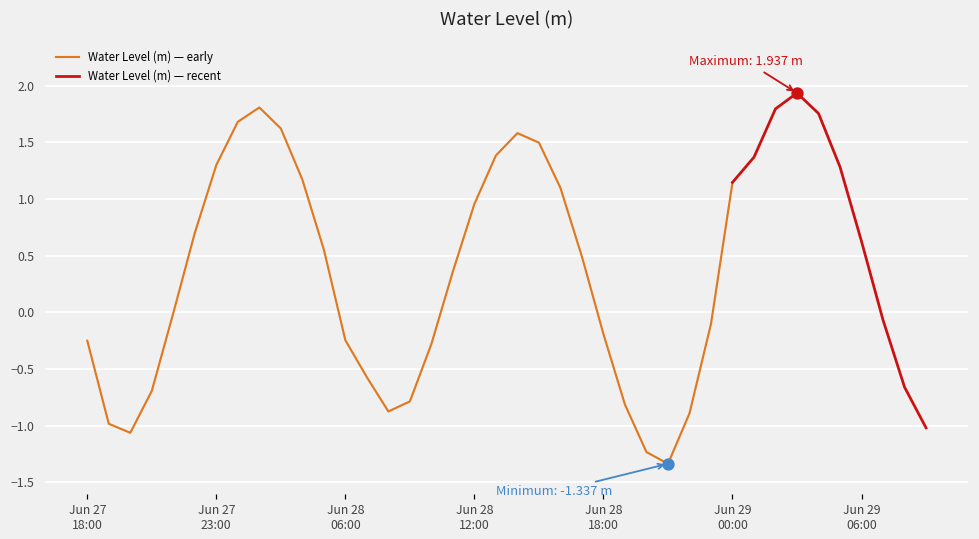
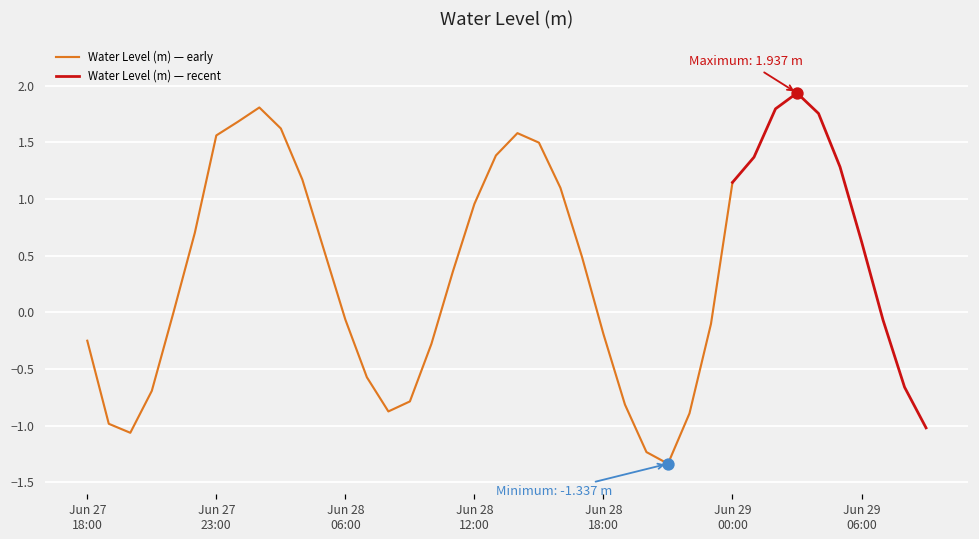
Water Level (m) — early, Jun 27 23:00: 1.30 -> 1.56
Water Level (m) — early, Jun 28 06:00: -0.25 -> -0.06
